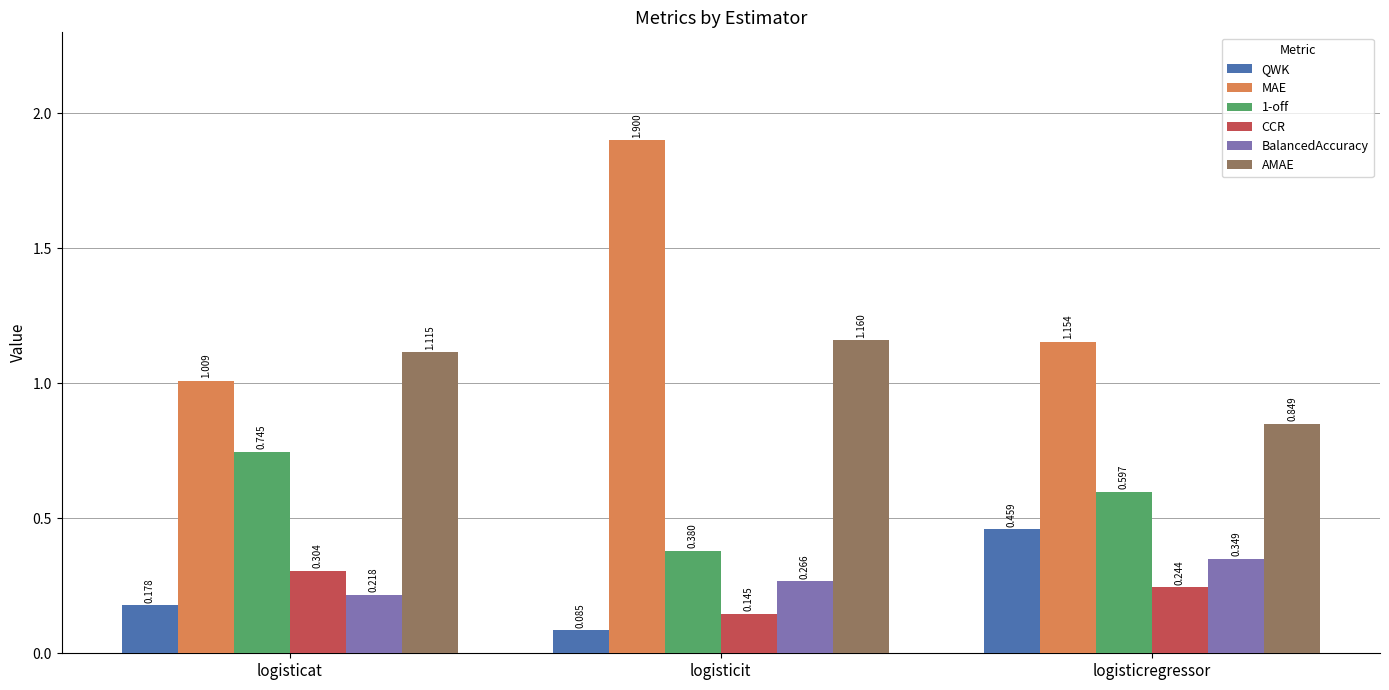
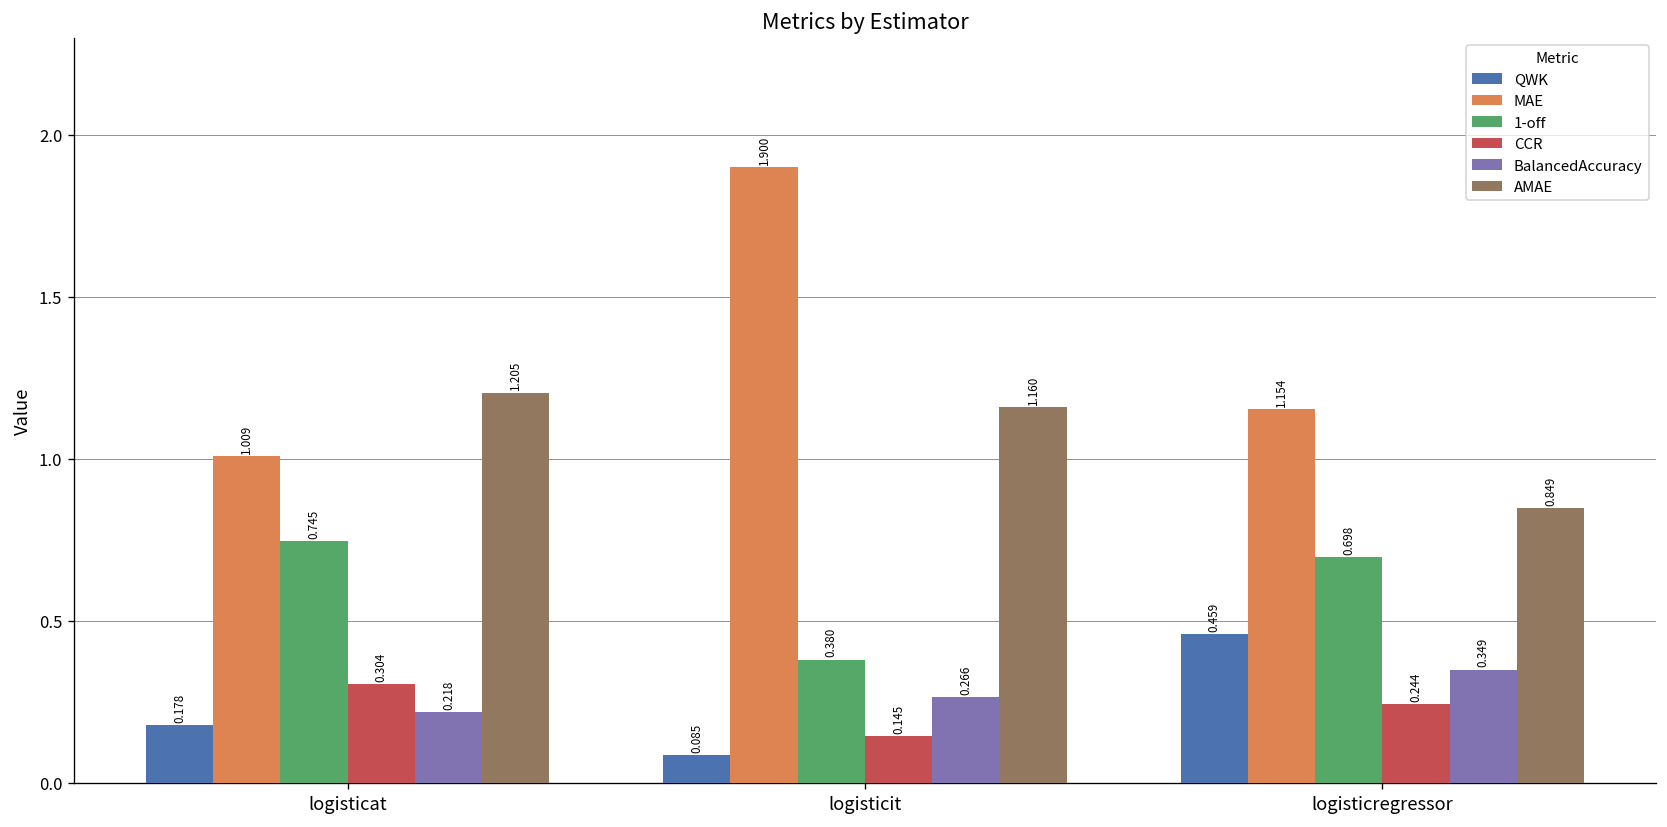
AMAE, logisticat: 1.115 -> 1.205
1-off, logisticregressor: 0.597 -> 0.698
